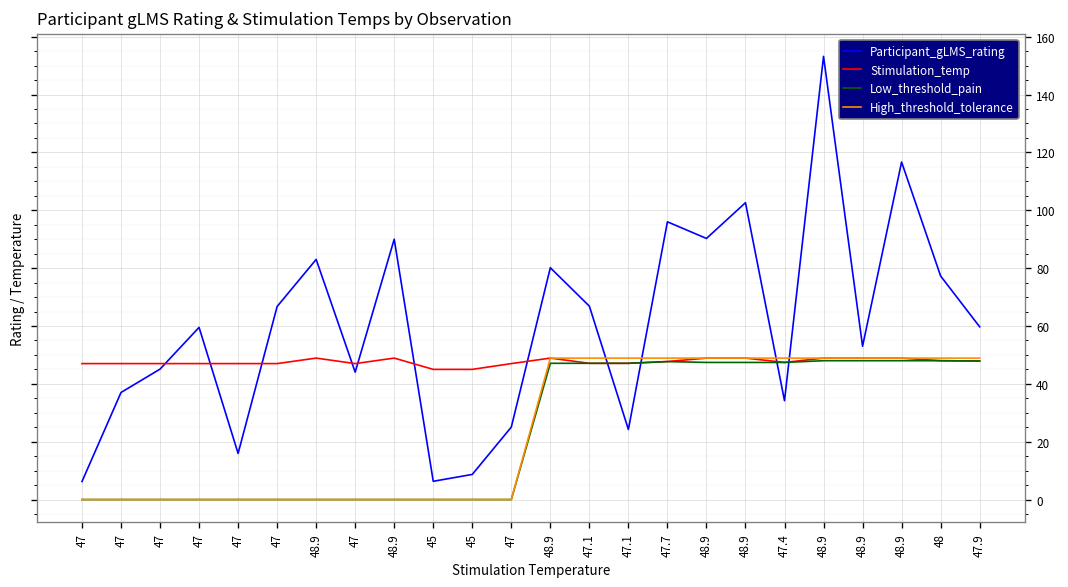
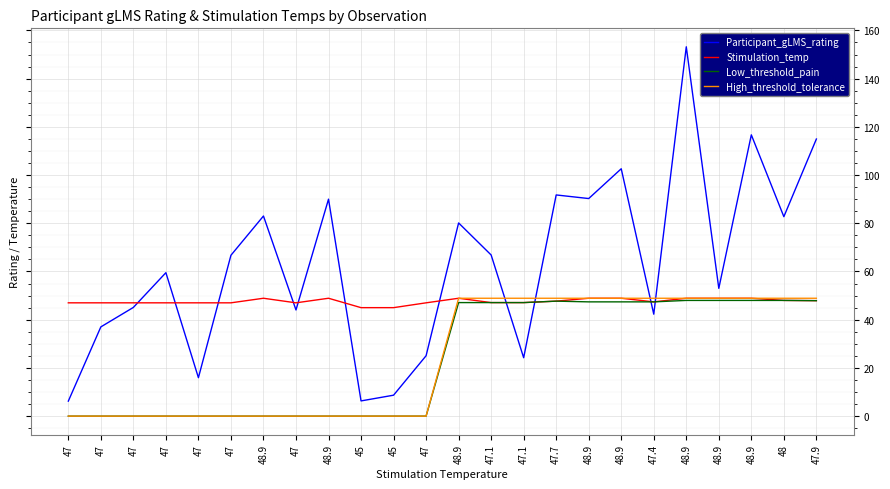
Participant_gLMS_rating, 47.7: 96 -> 92
Participant_gLMS_rating, 47.4: 34 -> 42
Participant_gLMS_rating, 48: 77 -> 83
Participant_gLMS_rating, 47.9: 60 -> 115
